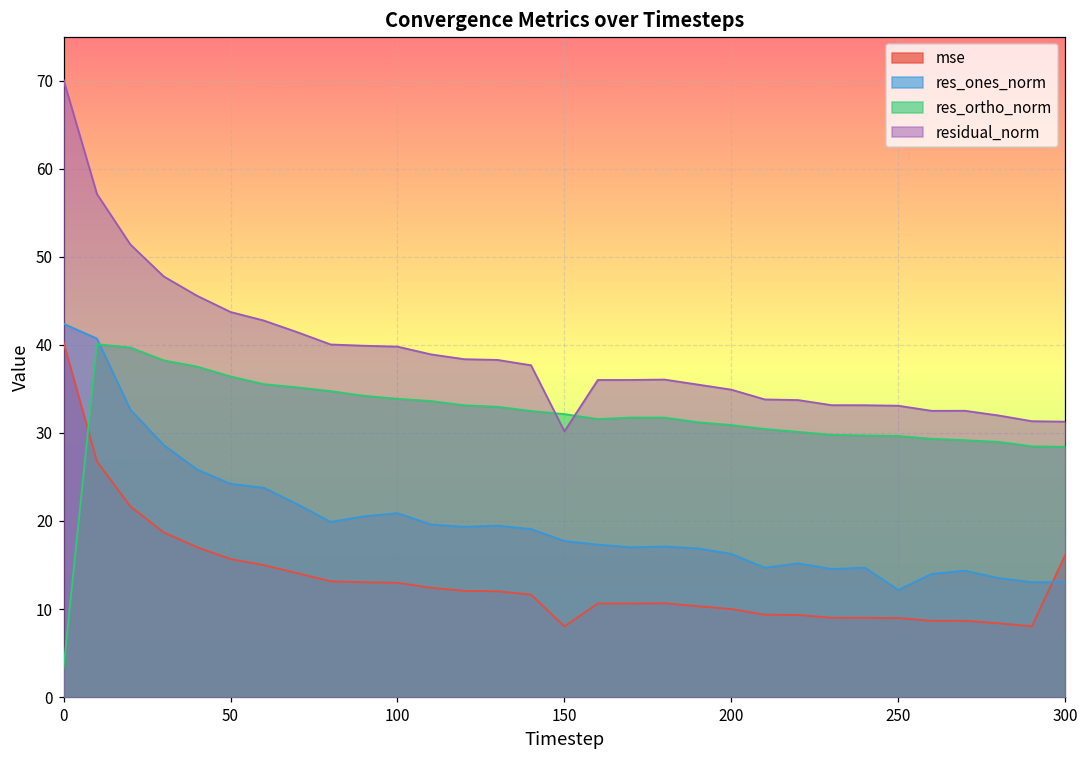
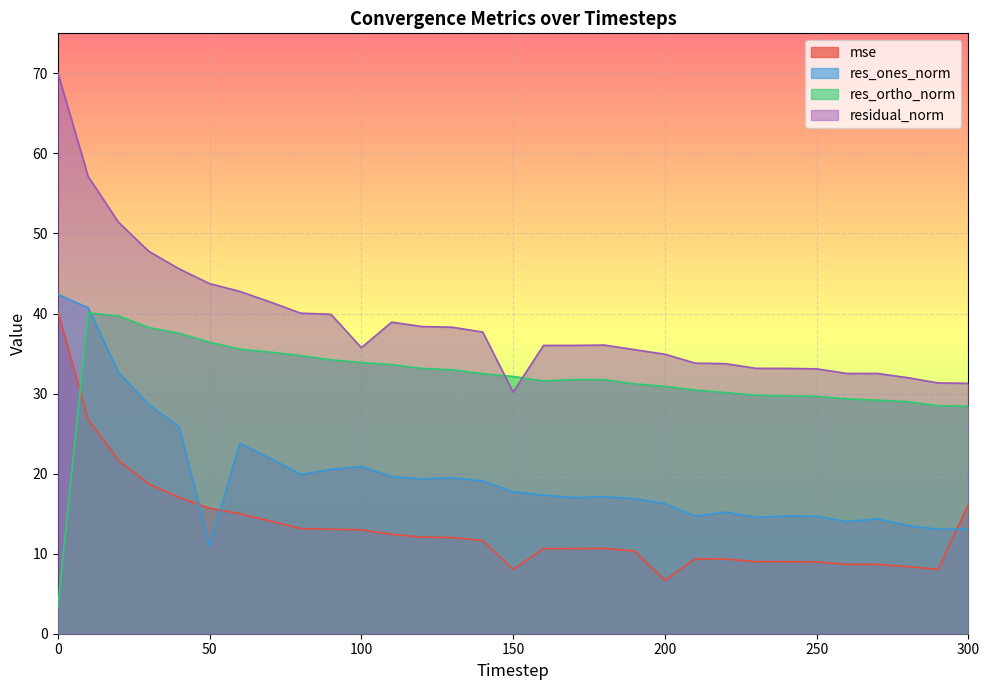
res_ones_norm, 50: 24 -> 11
residual_norm, 100: 40 -> 36
mse, 200: 10 -> 7
res_ones_norm, 250: 12 -> 15
